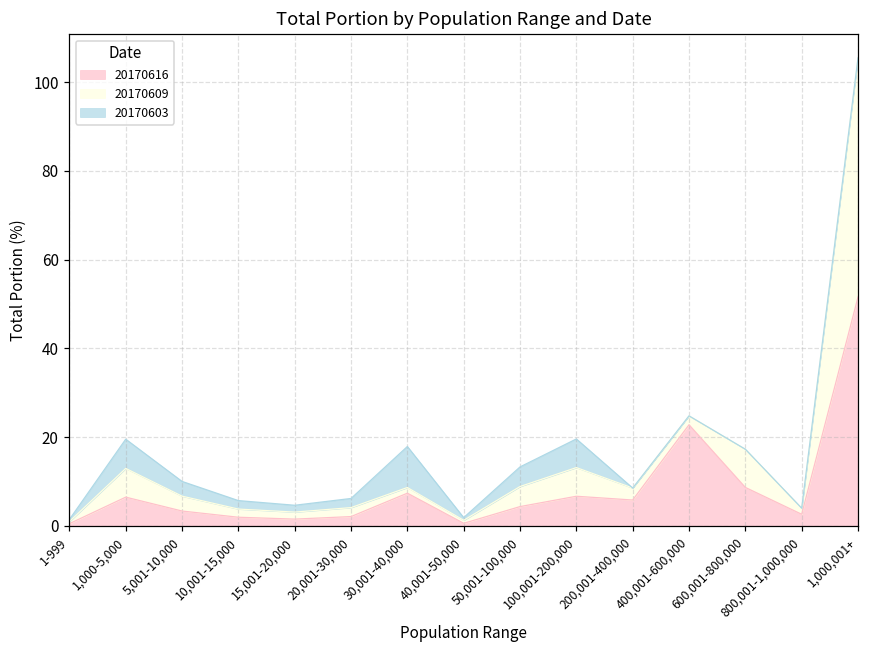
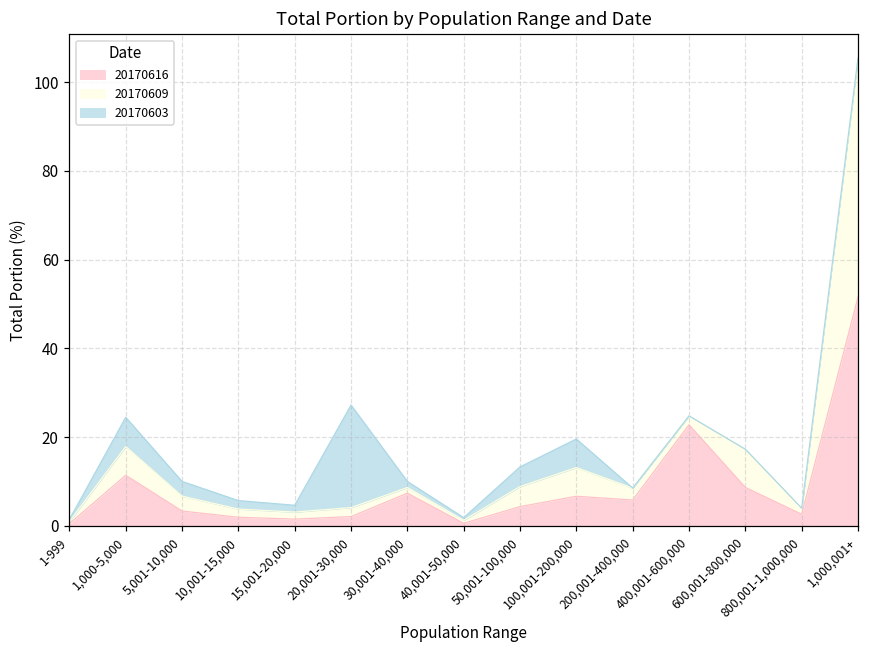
20170616, 1,000-5,000: 6 -> 11
20170603, 20,001-30,000: 2 -> 23
20170603, 30,001-40,000: 9 -> 1
